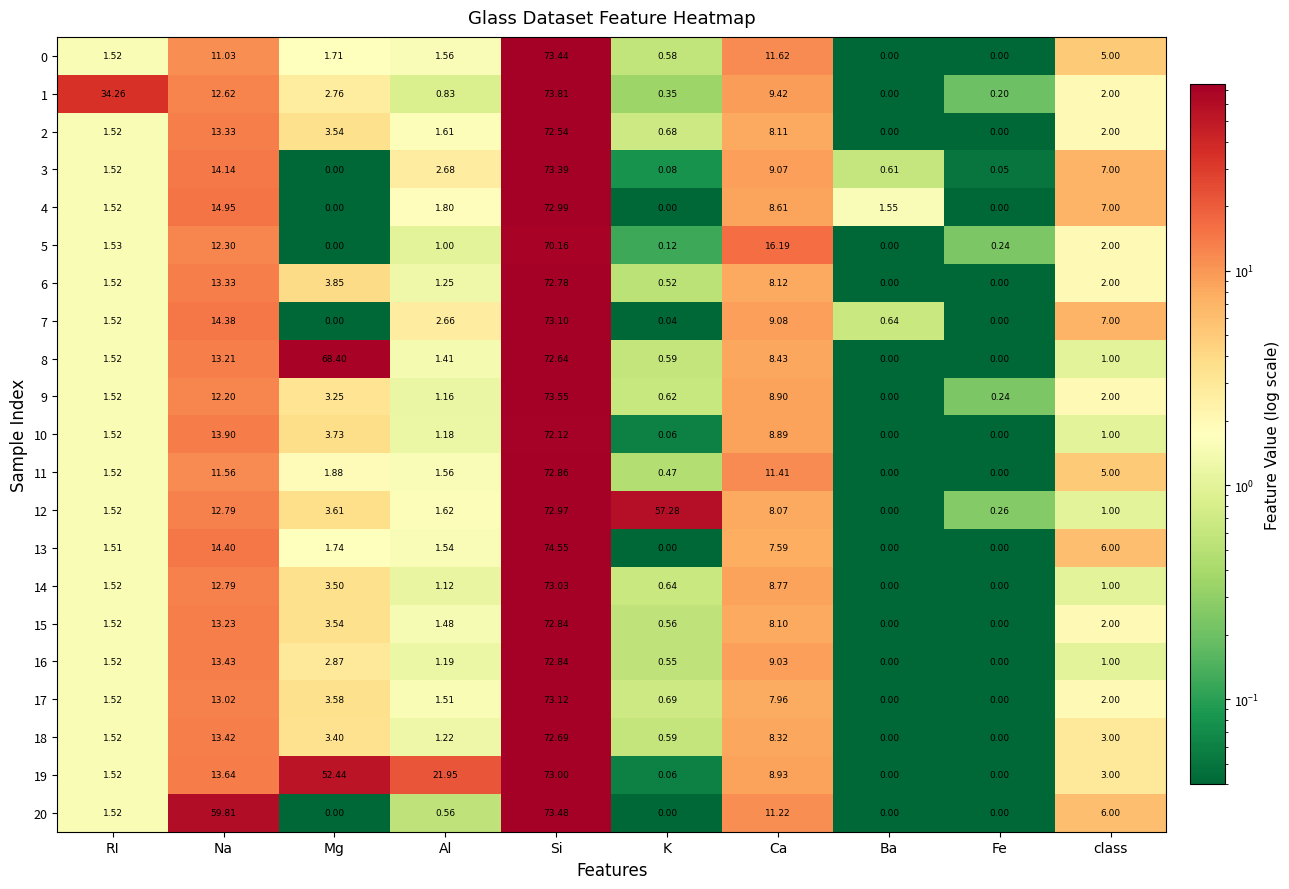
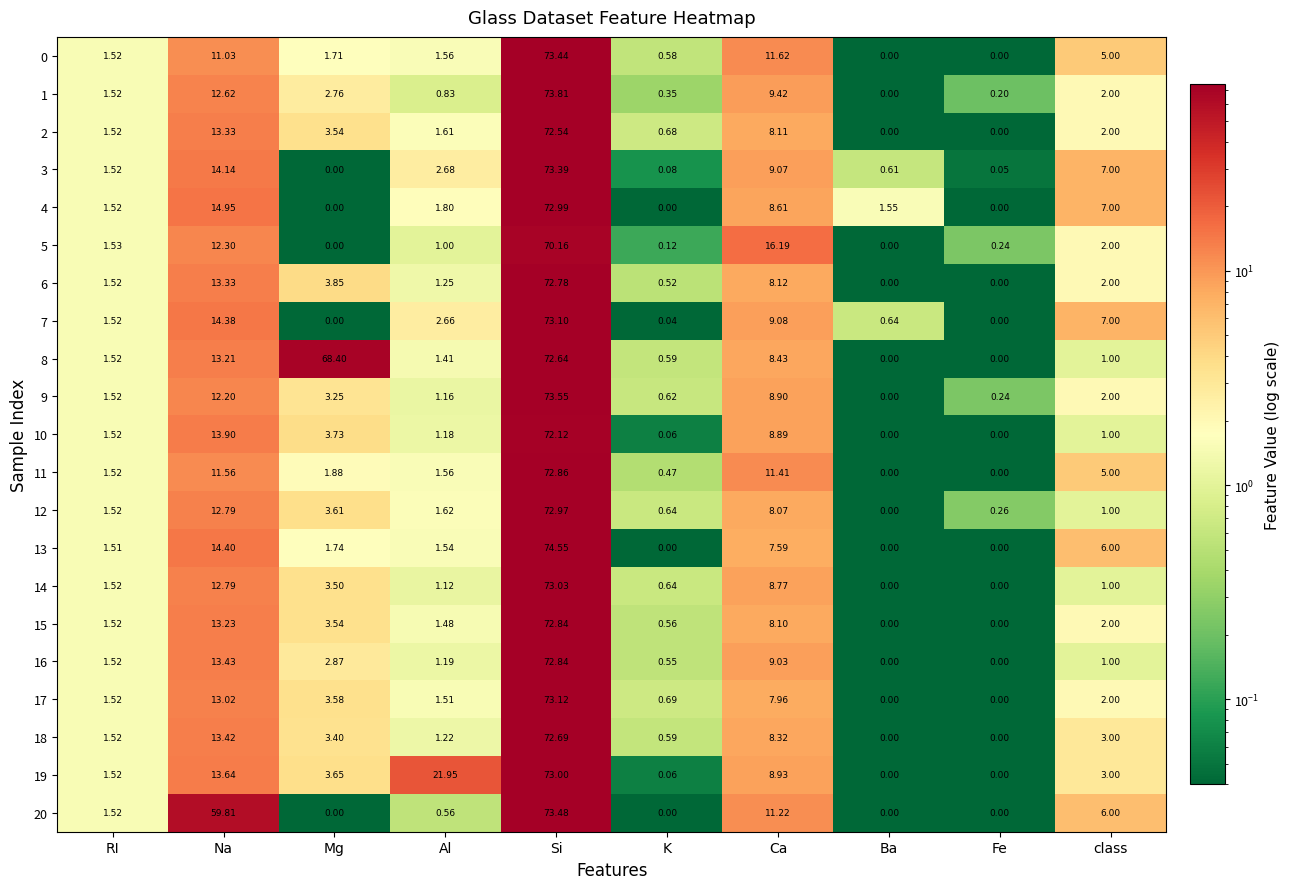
1, RI: 34.26 -> 1.52
12, K: 57.28 -> 0.64
19, Mg: 52.44 -> 3.65
